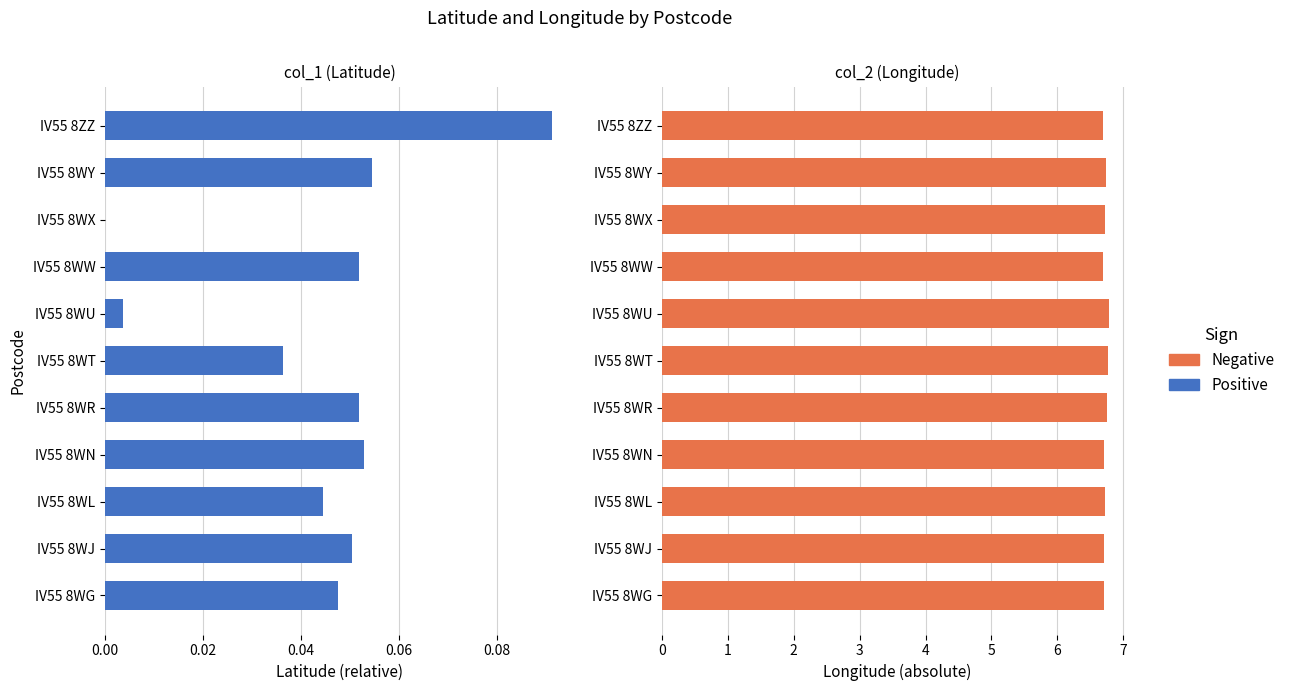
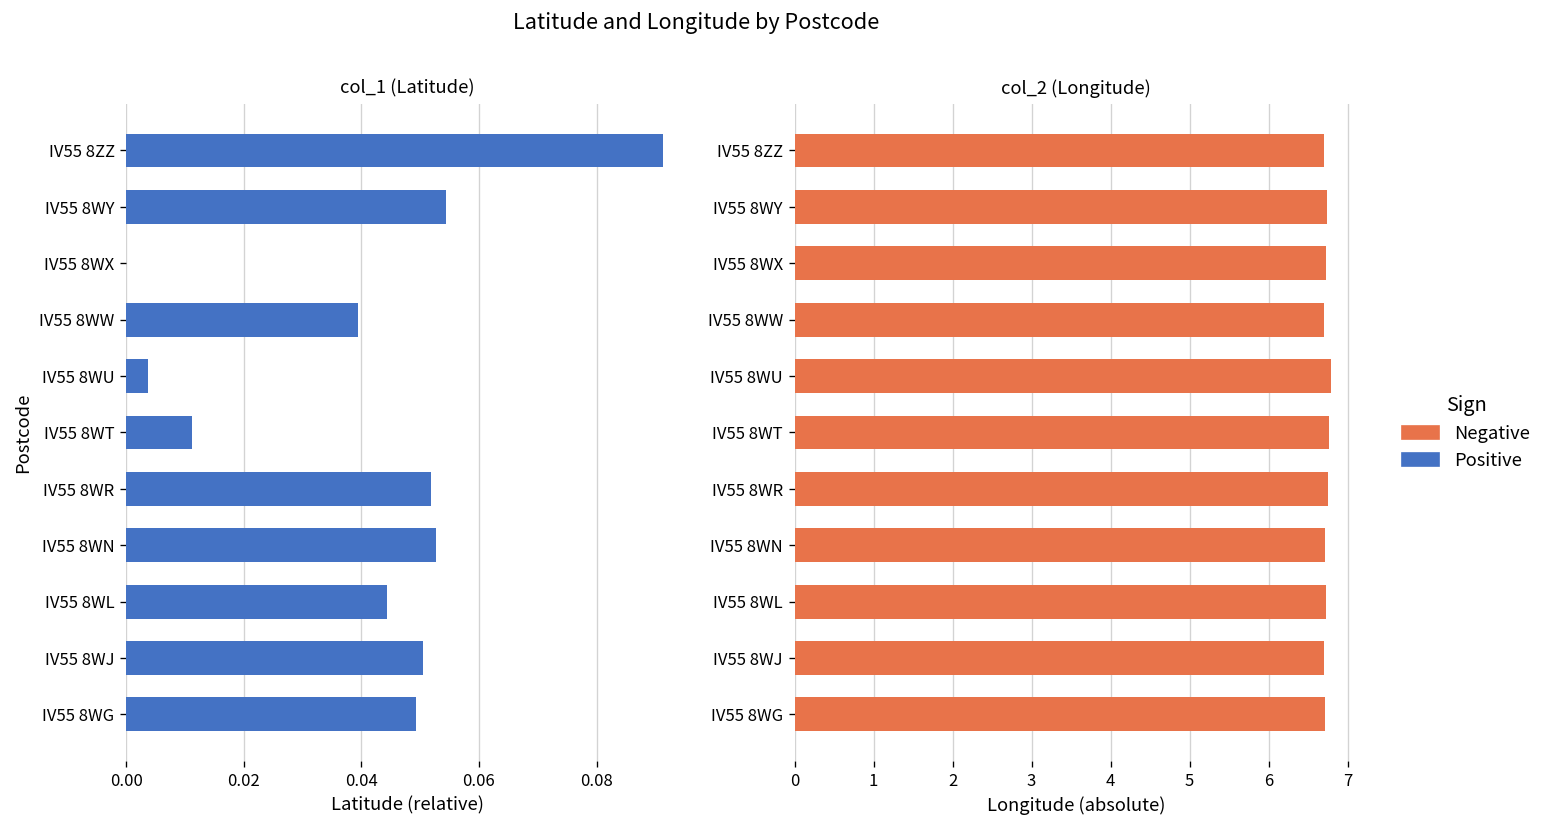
col_1 (Latitude), IV55 8WW: 0.052 -> 0.039
col_1 (Latitude), IV55 8WT: 0.036 -> 0.011
col_1 (Latitude), IV55 8WG: 0.048 -> 0.049
